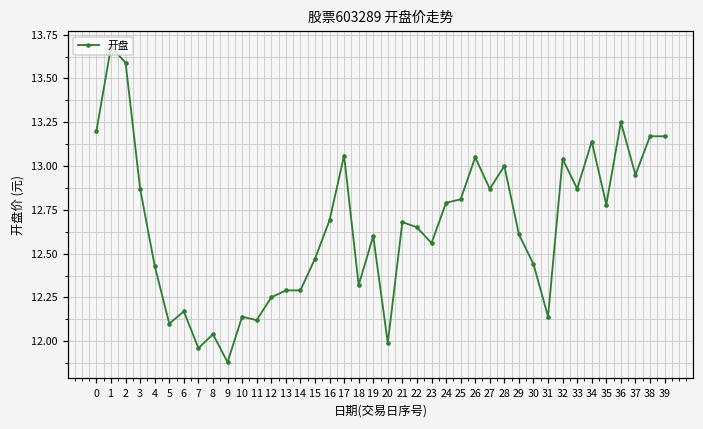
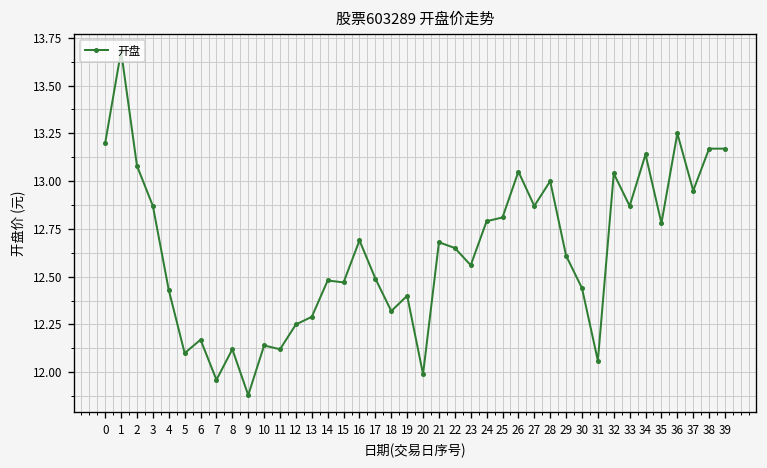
2: 13.59 -> 13.08
8: 12.04 -> 12.12
14: 12.29 -> 12.48
17: 13.06 -> 12.49
19: 12.6 -> 12.4
31: 12.14 -> 12.06
